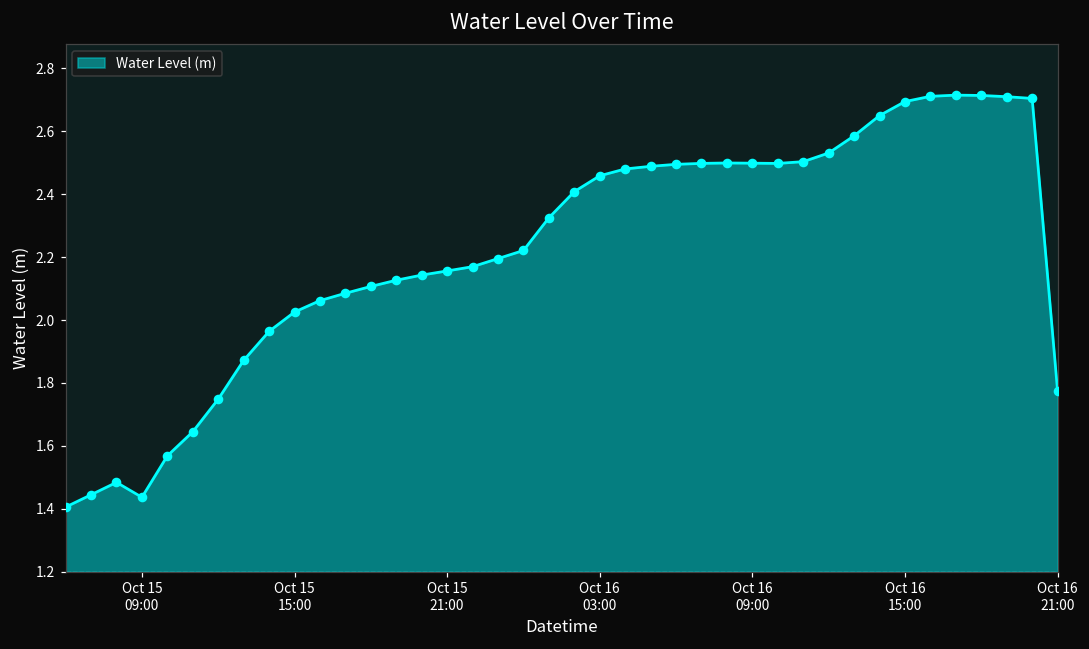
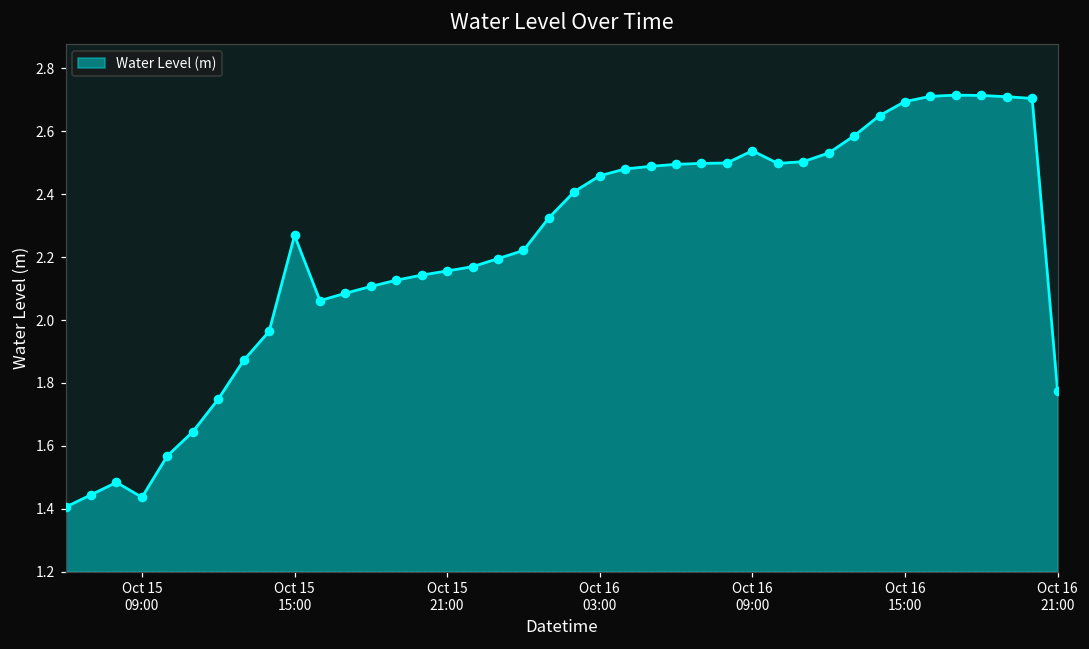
Oct 15 15:00: 2.03 -> 2.27
Oct 16 09:00: 2.50 -> 2.54
